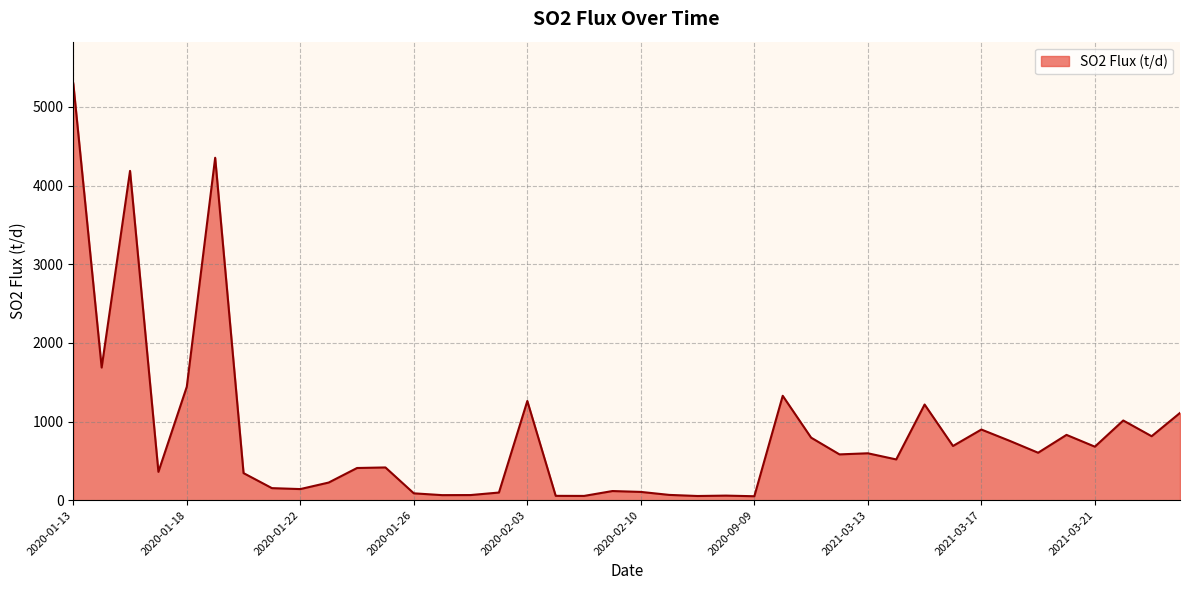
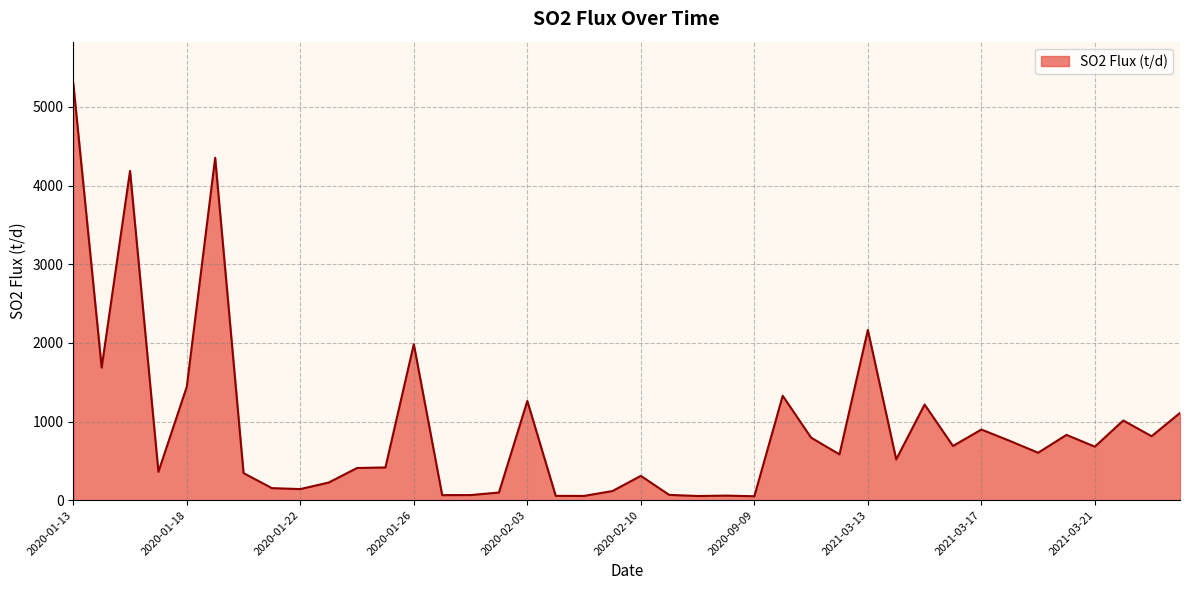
2020-01-26: 100 -> 2000
2020-02-10: 100 -> 300
2021-03-13: 600 -> 2200
